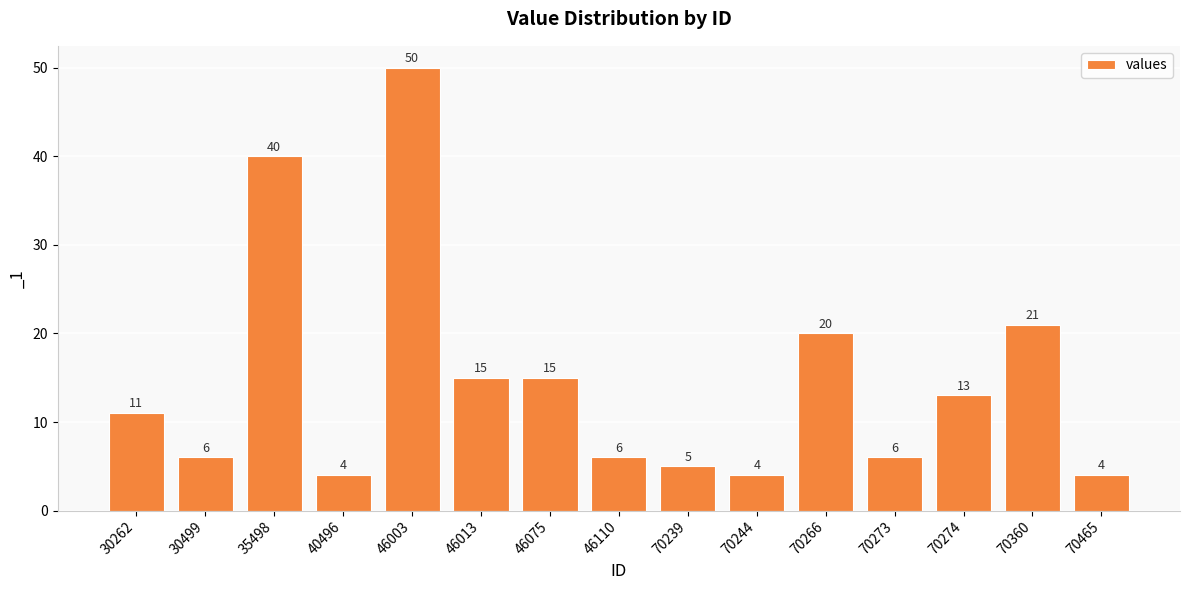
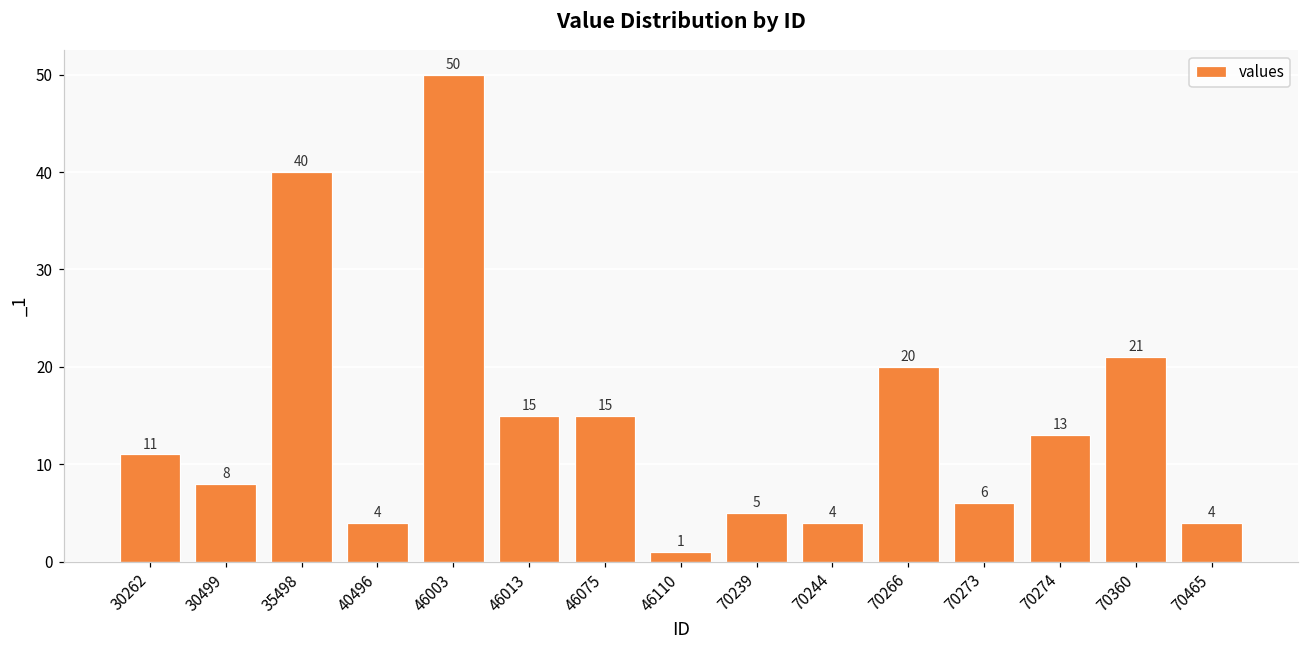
30499: 6 -> 8
46110: 6 -> 1
